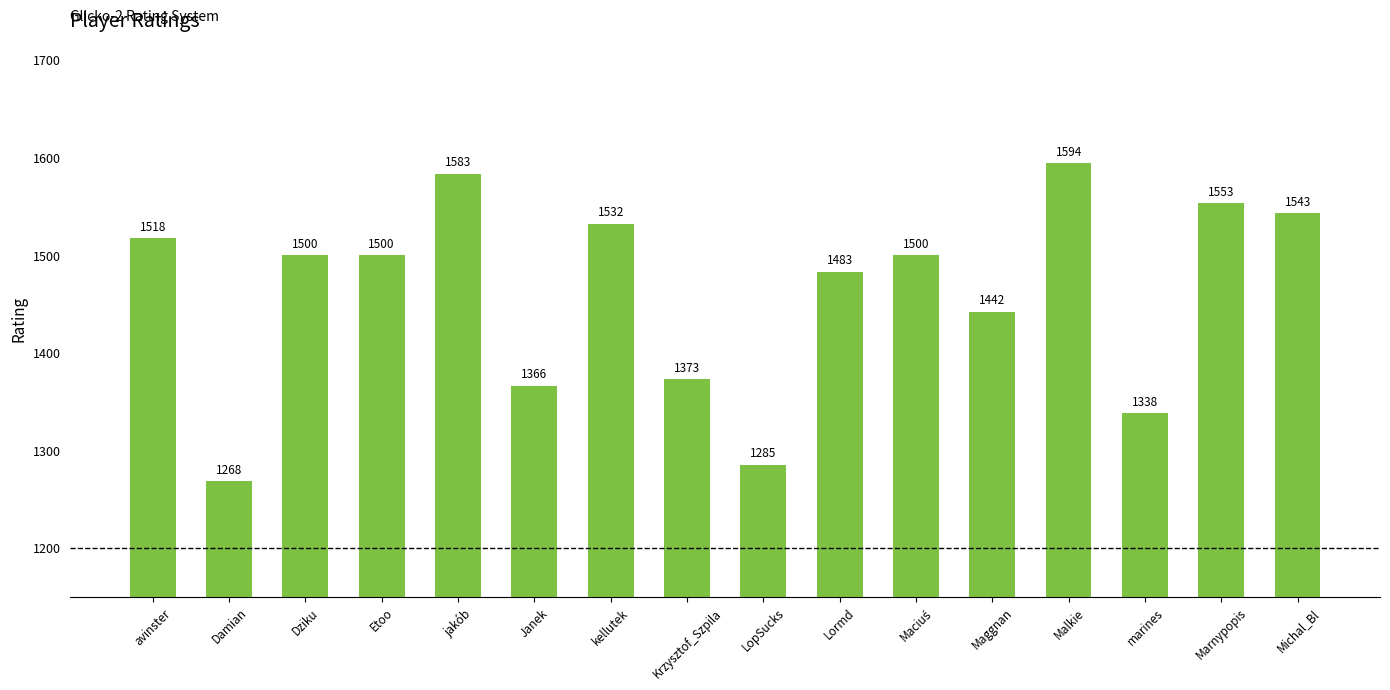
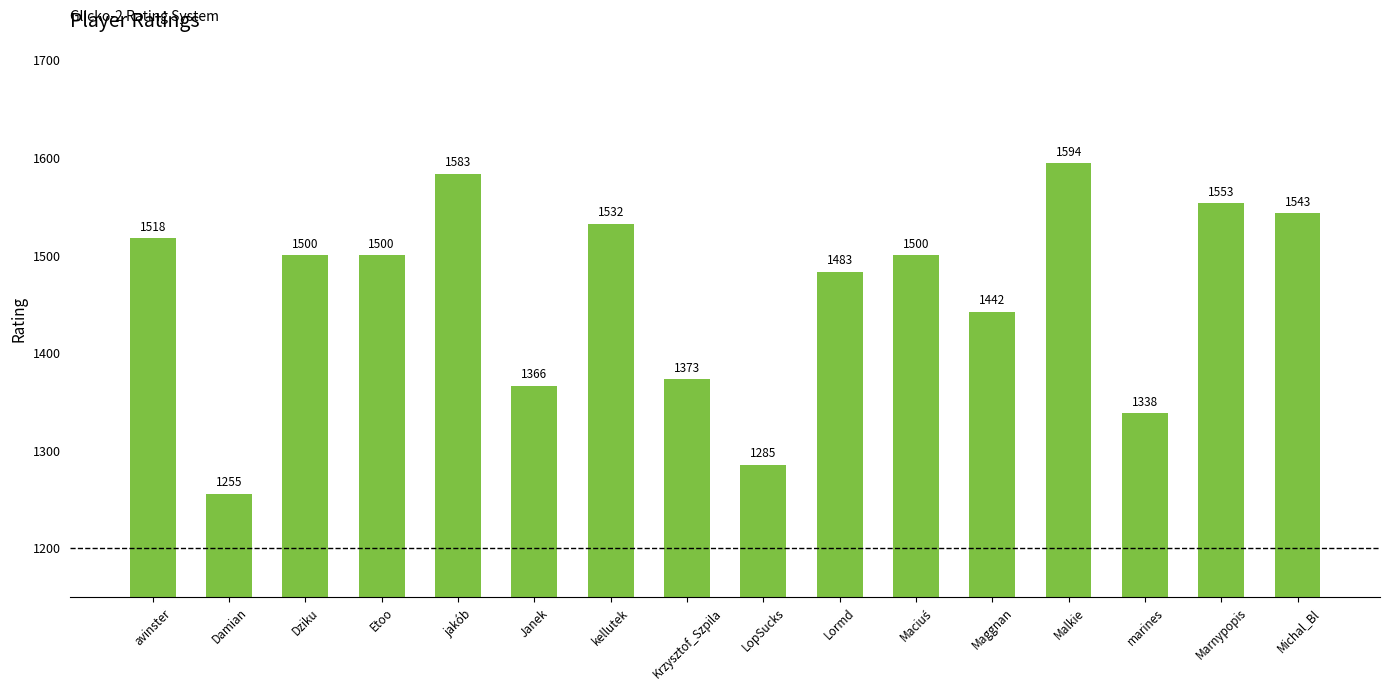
Damian: 1268 -> 1255
